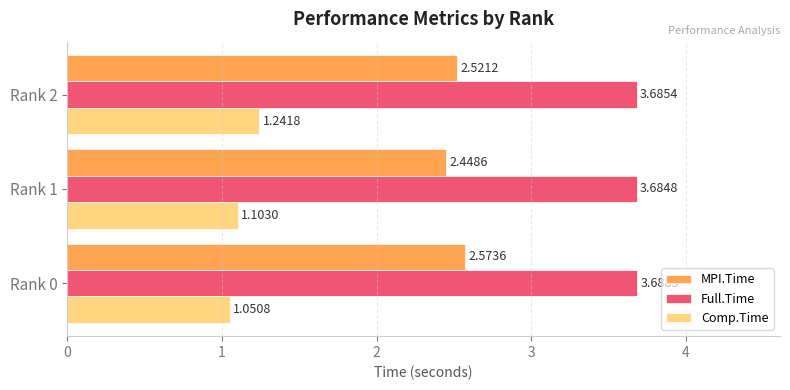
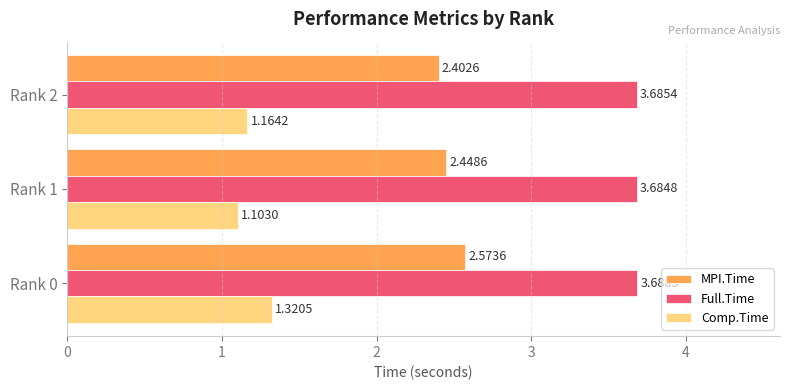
MPI.Time, Rank 2: 2.5212 -> 2.4026
Comp.Time, Rank 2: 1.2418 -> 1.1642
Comp.Time, Rank 0: 1.0508 -> 1.3205
